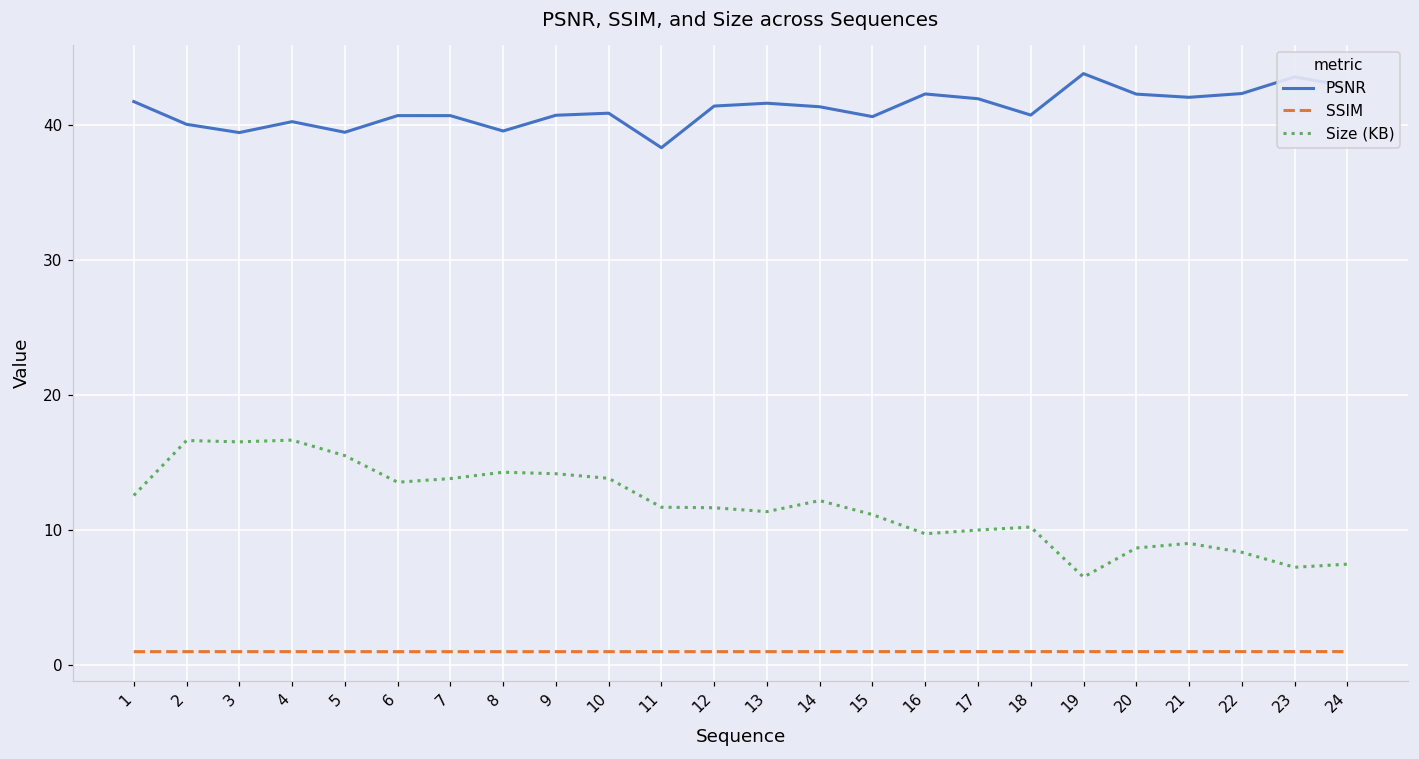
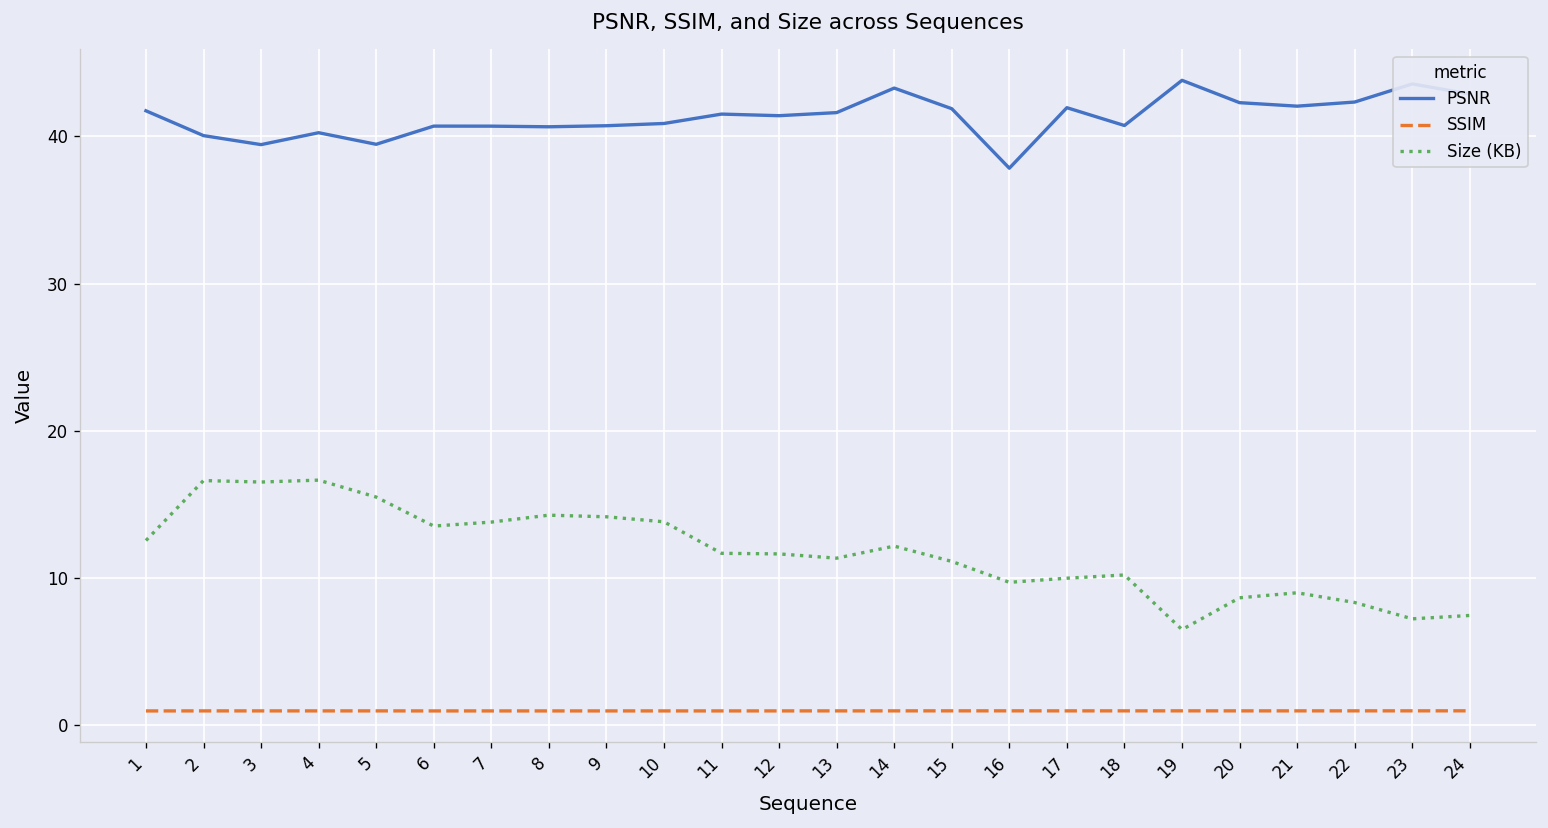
PSNR, 8: 39.5 -> 40.6
PSNR, 11: 38.3 -> 41.5
PSNR, 14: 41.3 -> 43.3
PSNR, 15: 40.6 -> 41.9
PSNR, 16: 42.3 -> 37.8
